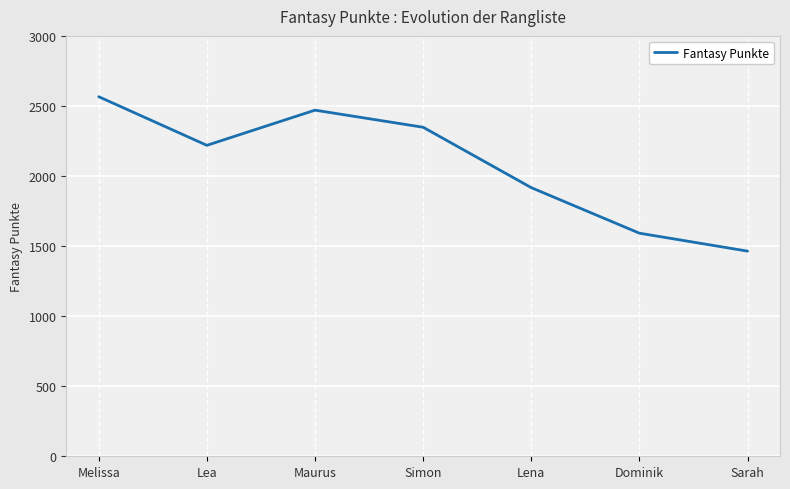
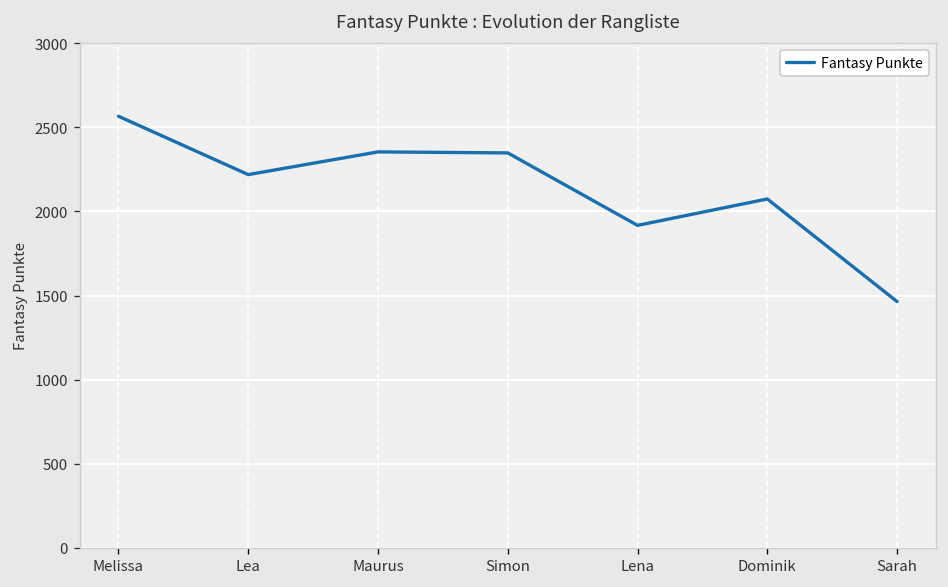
Maurus: 2470 -> 2350
Dominik: 1590 -> 2070
